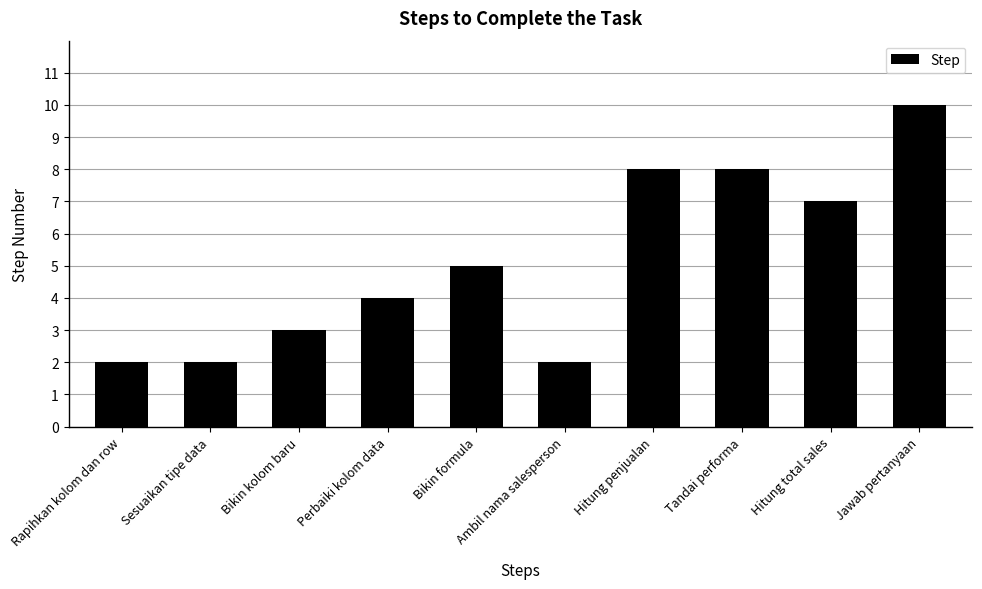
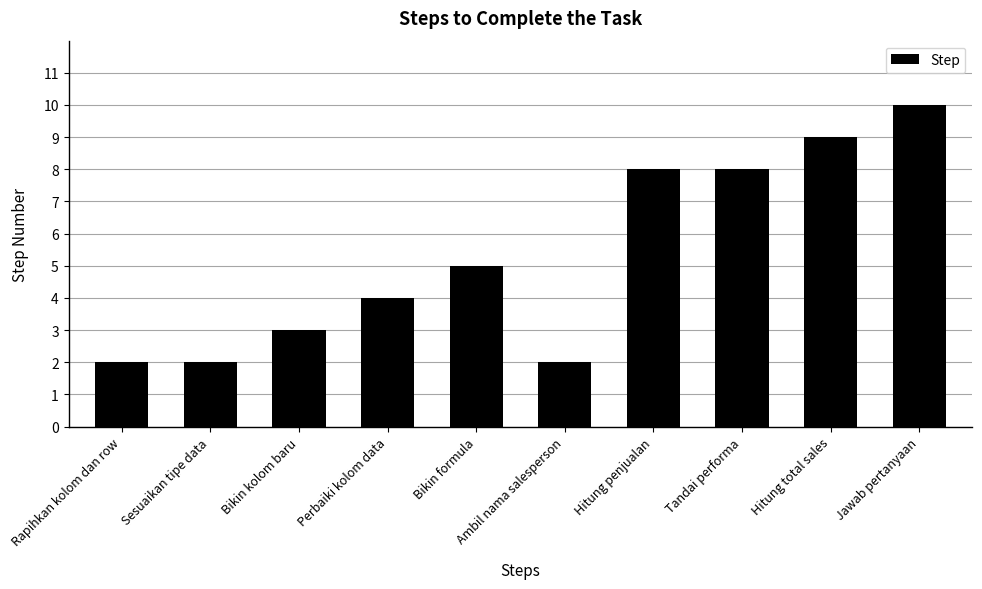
Hitung total sales: 7 -> 9
